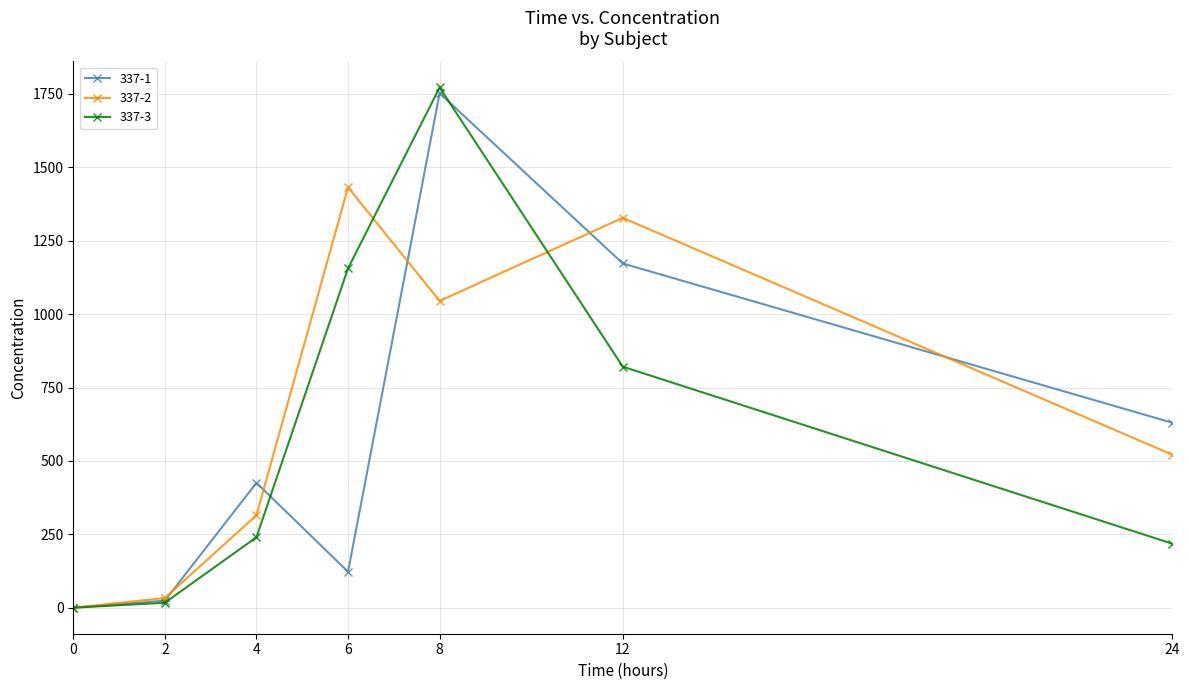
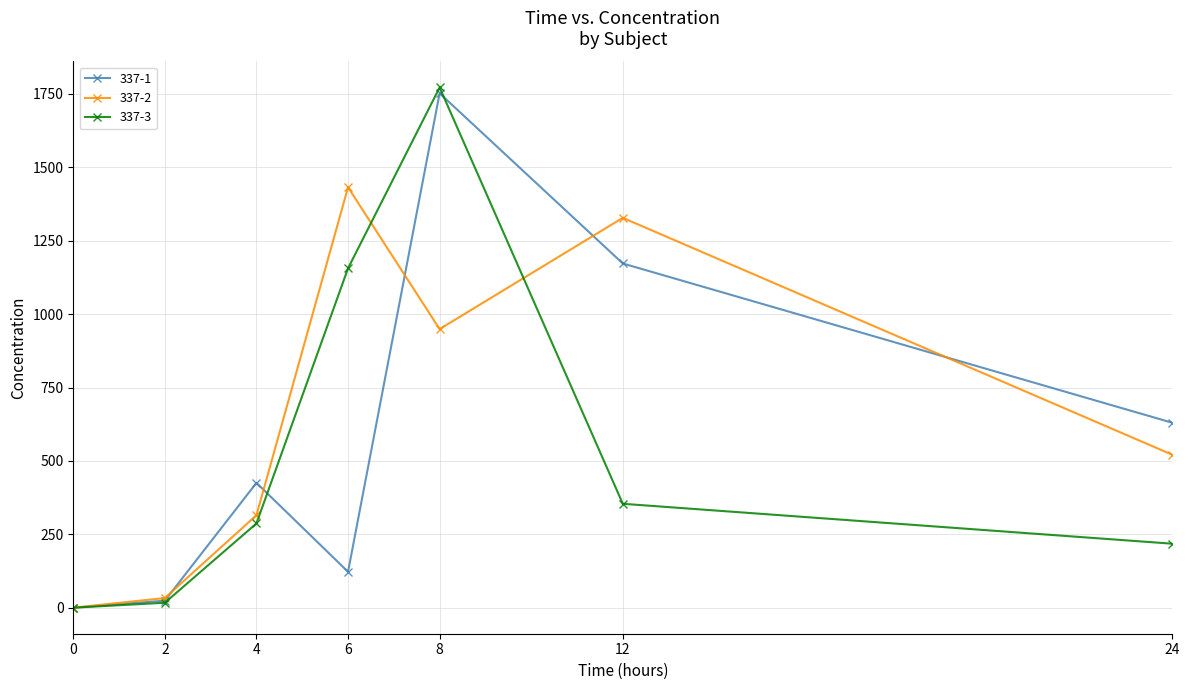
337-3, 4: 240 -> 290
337-2, 8: 1050 -> 950
337-3, 12: 820 -> 350
